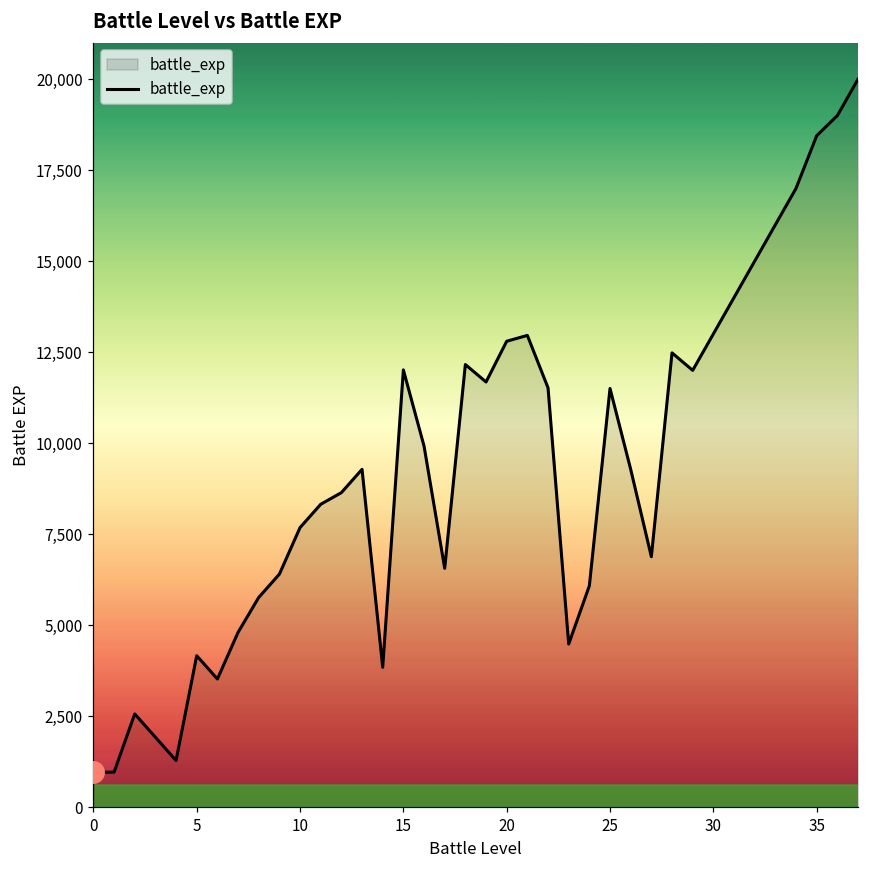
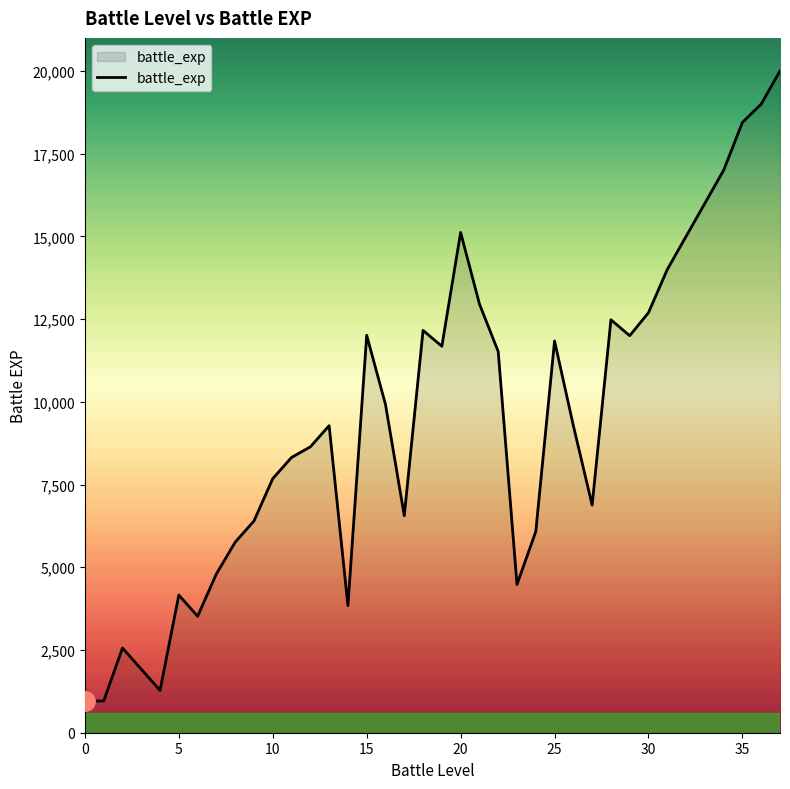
battle_exp, 20: 12,800 -> 15,100
battle_exp, 25: 11,500 -> 11,800
battle_exp, 30: 13,000 -> 12,700
